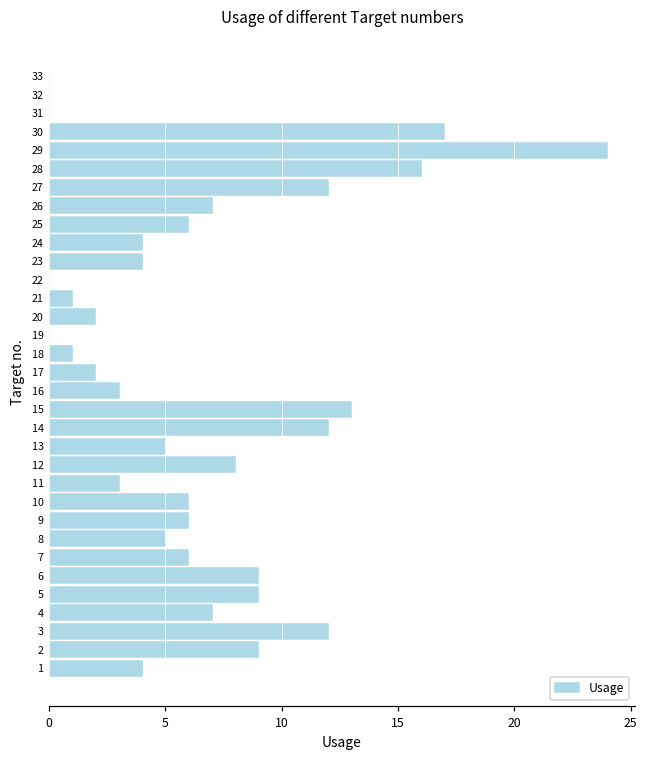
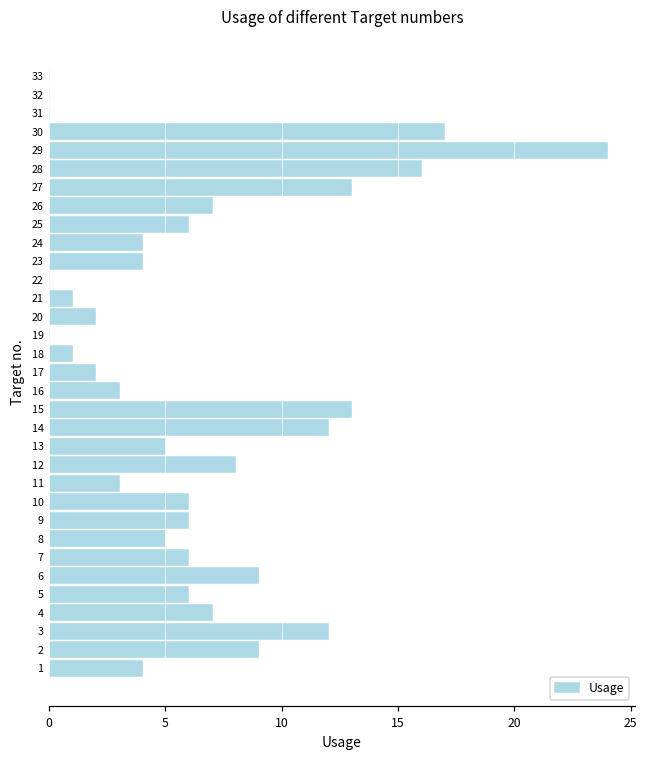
27: 12 -> 13
5: 9 -> 6
